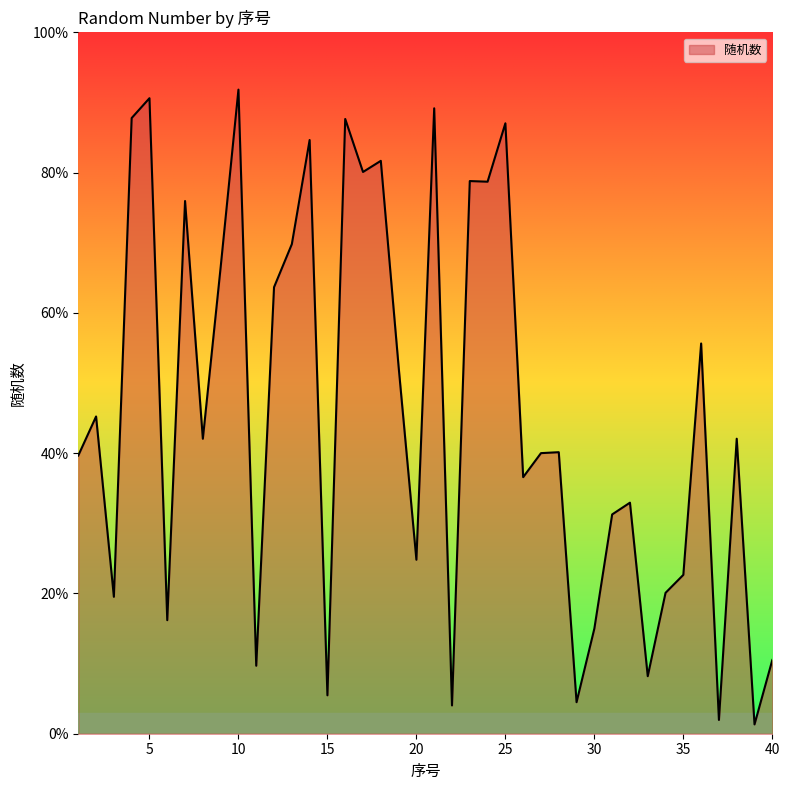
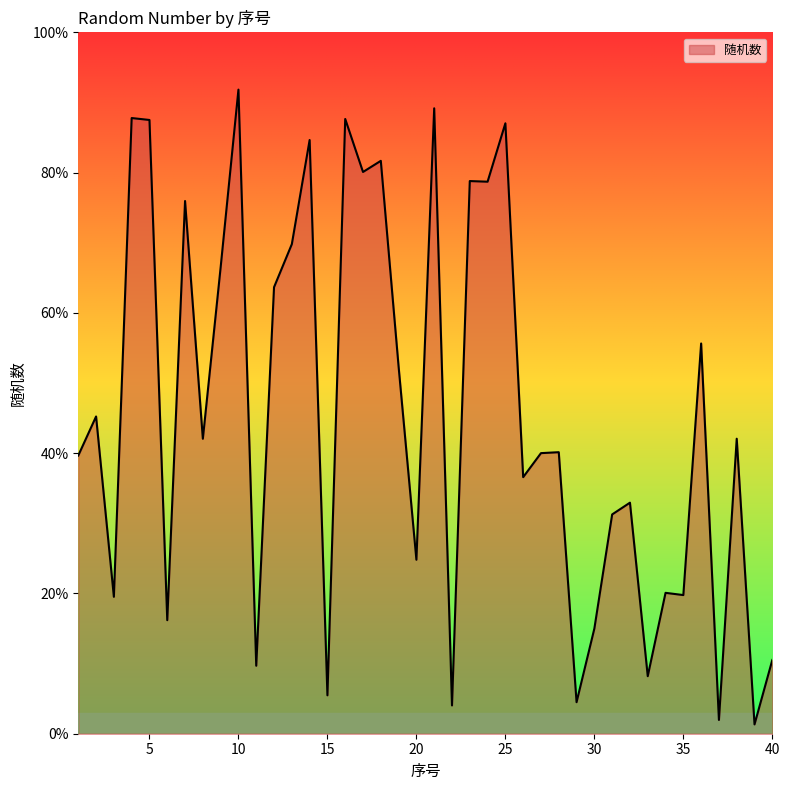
5: 91% -> 88%
35: 23% -> 20%
